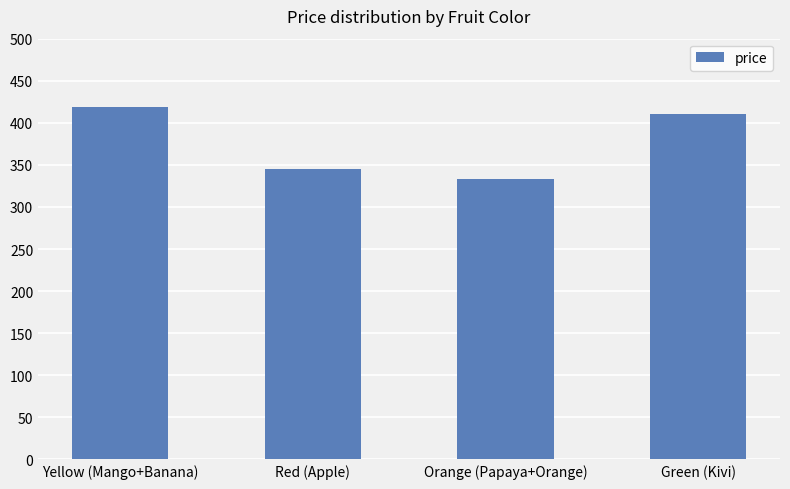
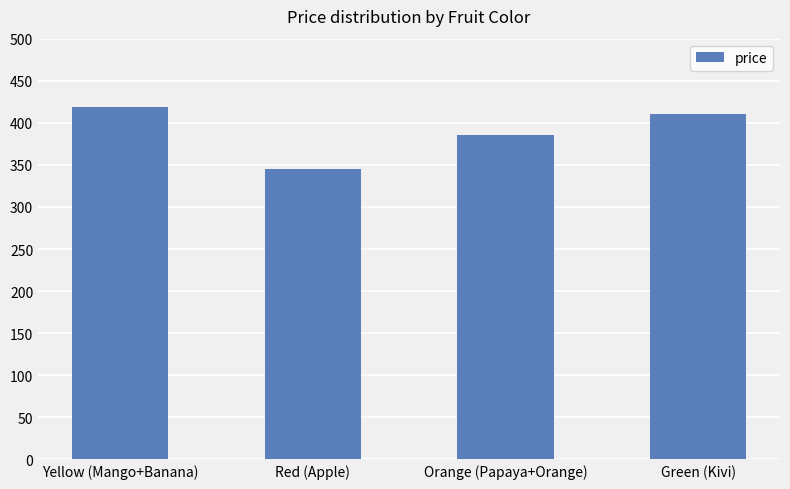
Orange (Papaya+Orange): 330 -> 390
